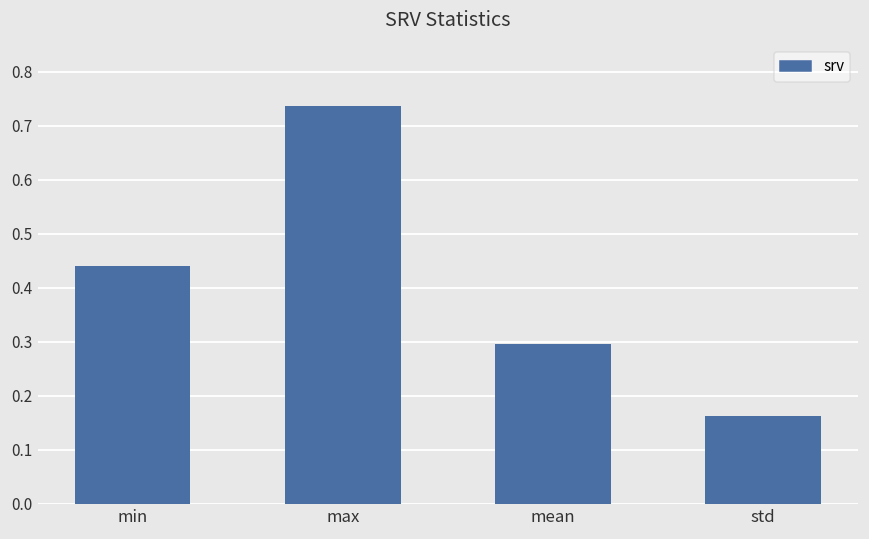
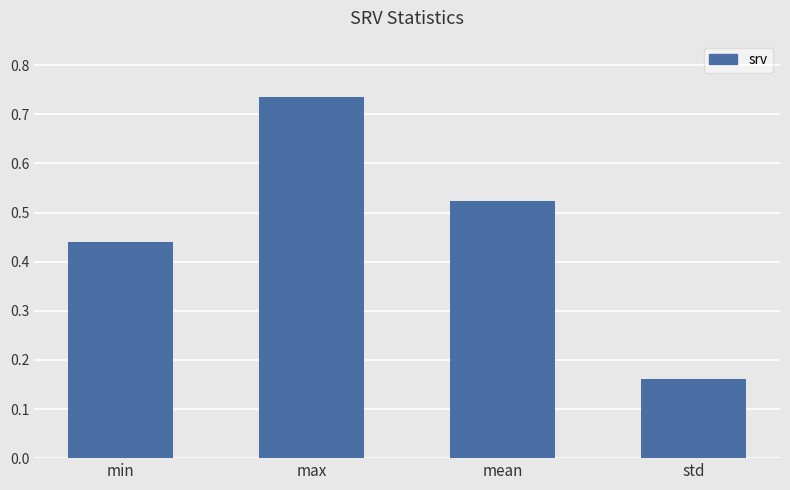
mean: 0.30 -> 0.52
